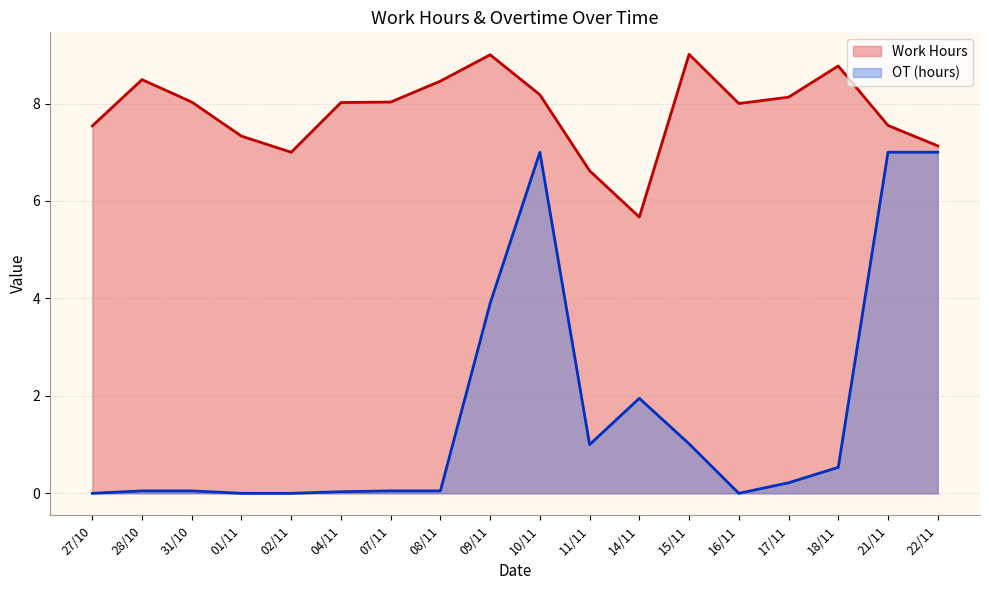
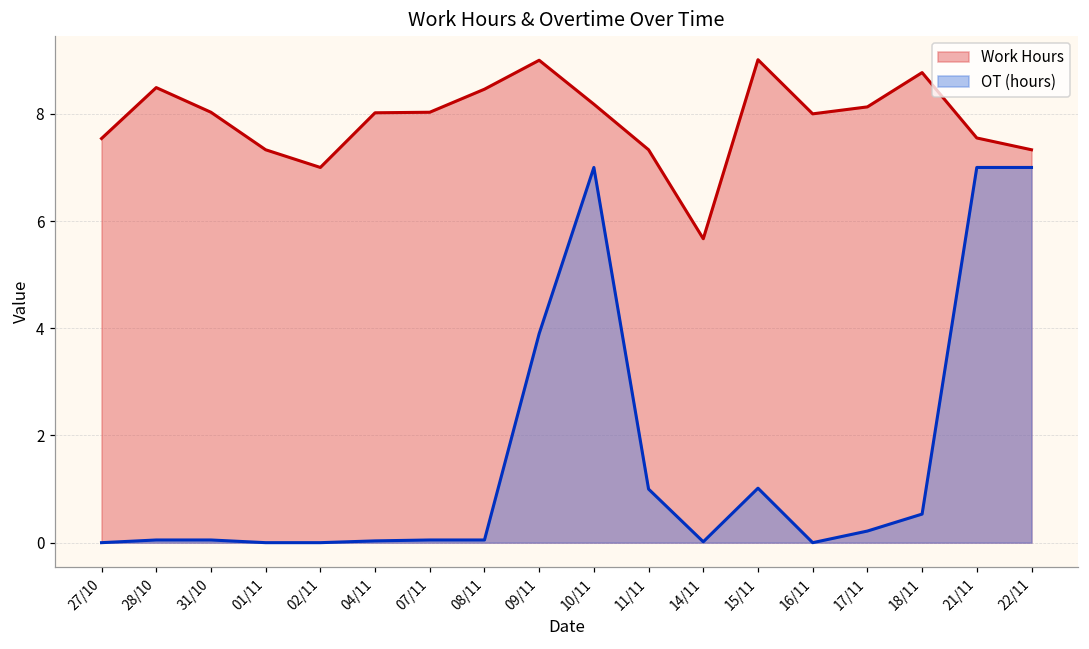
Work Hours, 11/11: 6.6 -> 7.3
OT (hours), 14/11: 2.0 -> 0.0
Work Hours, 22/11: 7.1 -> 7.3
